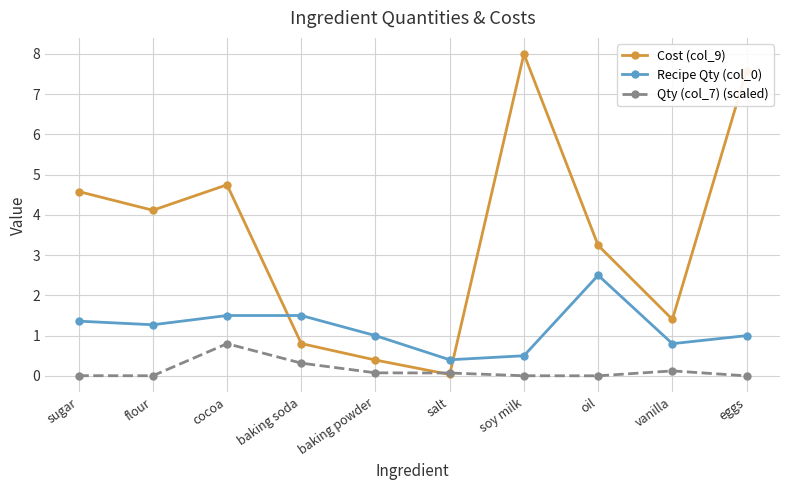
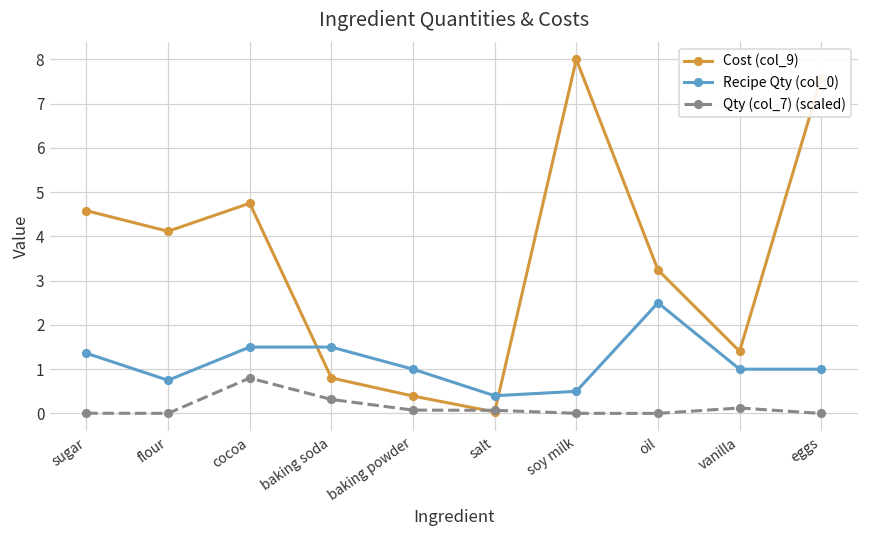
Recipe Qty (col_0), flour: 1.3 -> 0.8
Recipe Qty (col_0), vanilla: 0.8 -> 1.0
